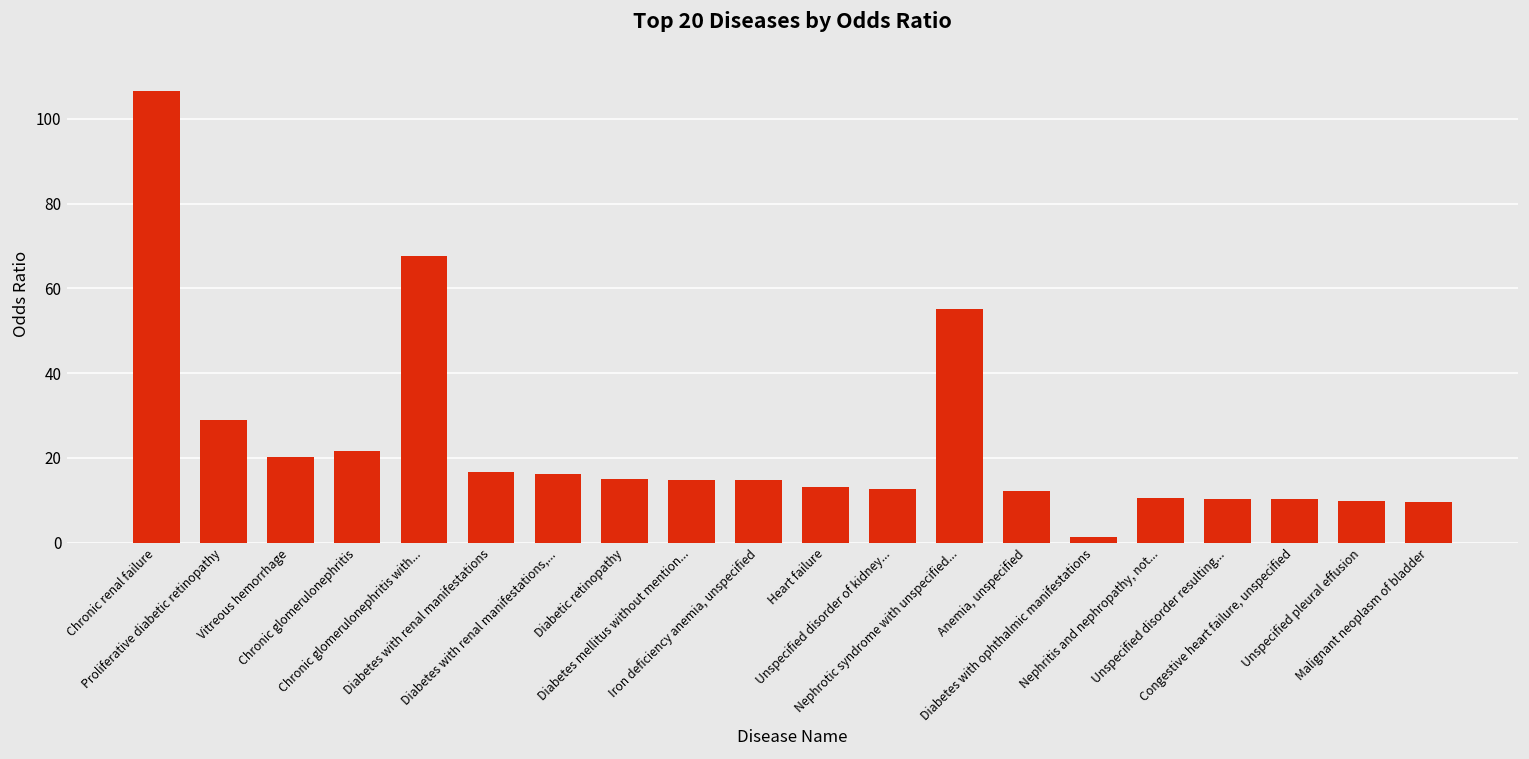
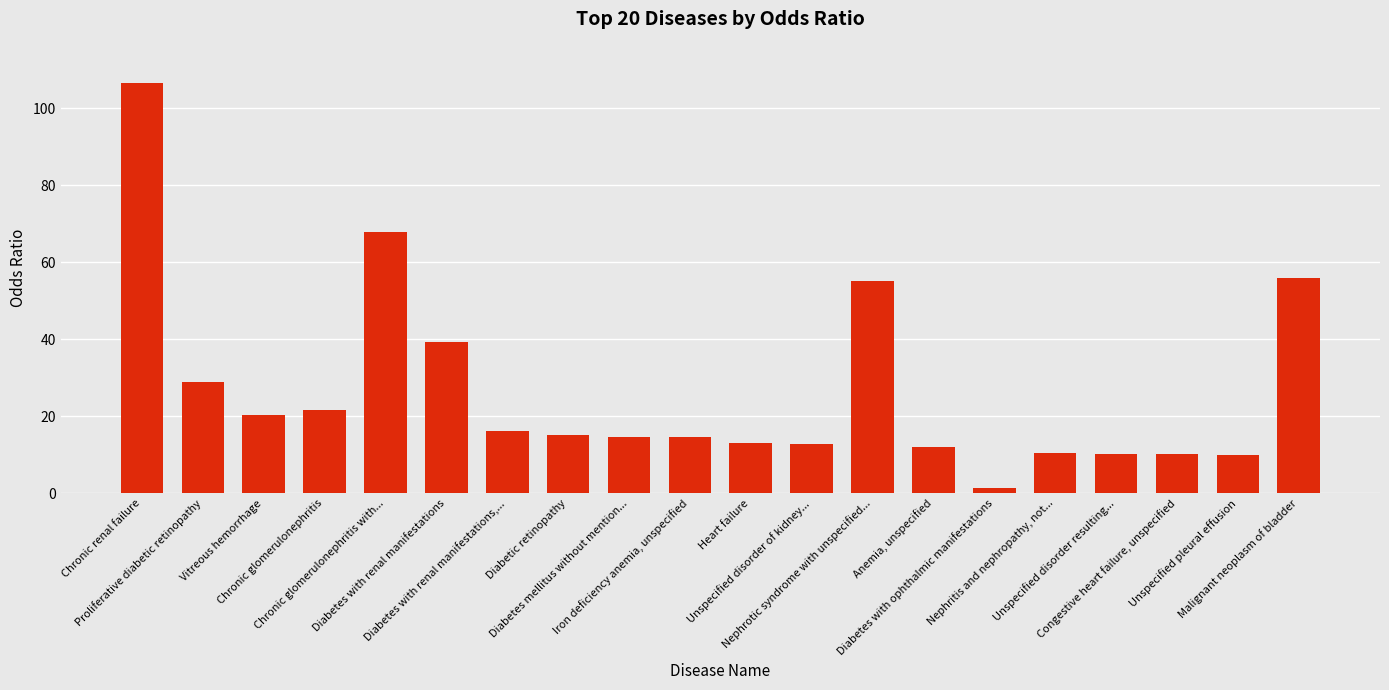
Diabetes with renal manifestations: 17 -> 39
Malignant neoplasm of bladder: 9 -> 56
